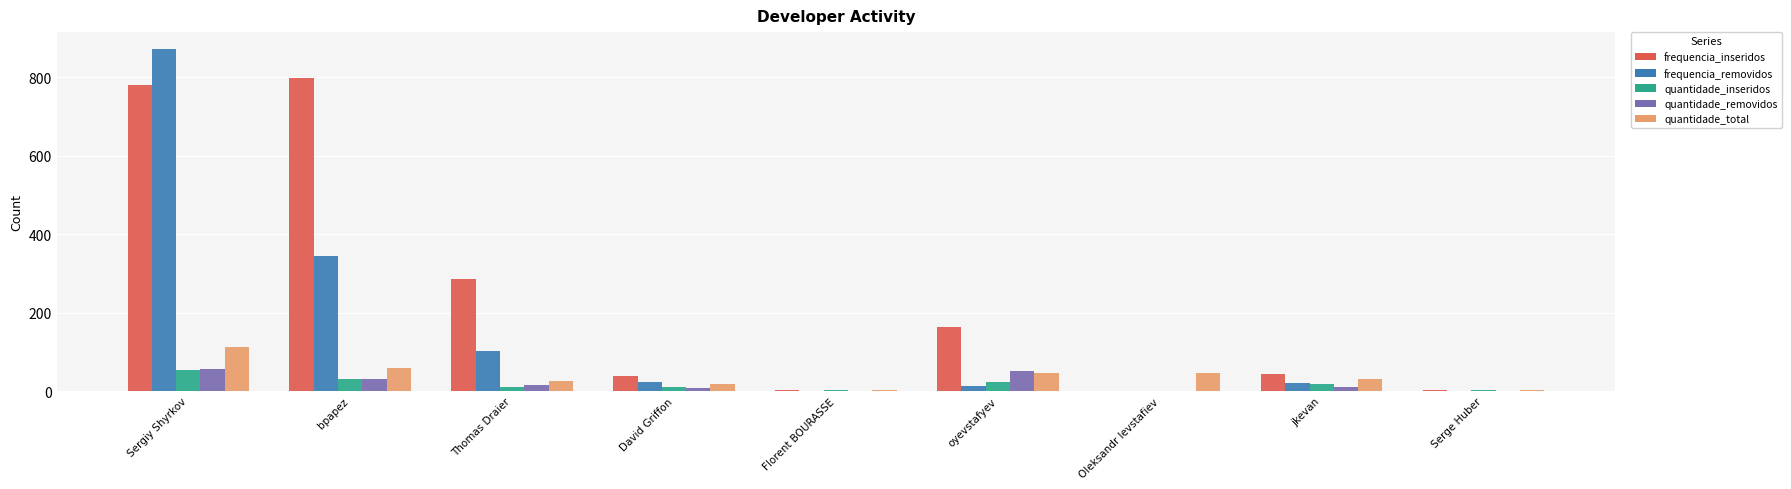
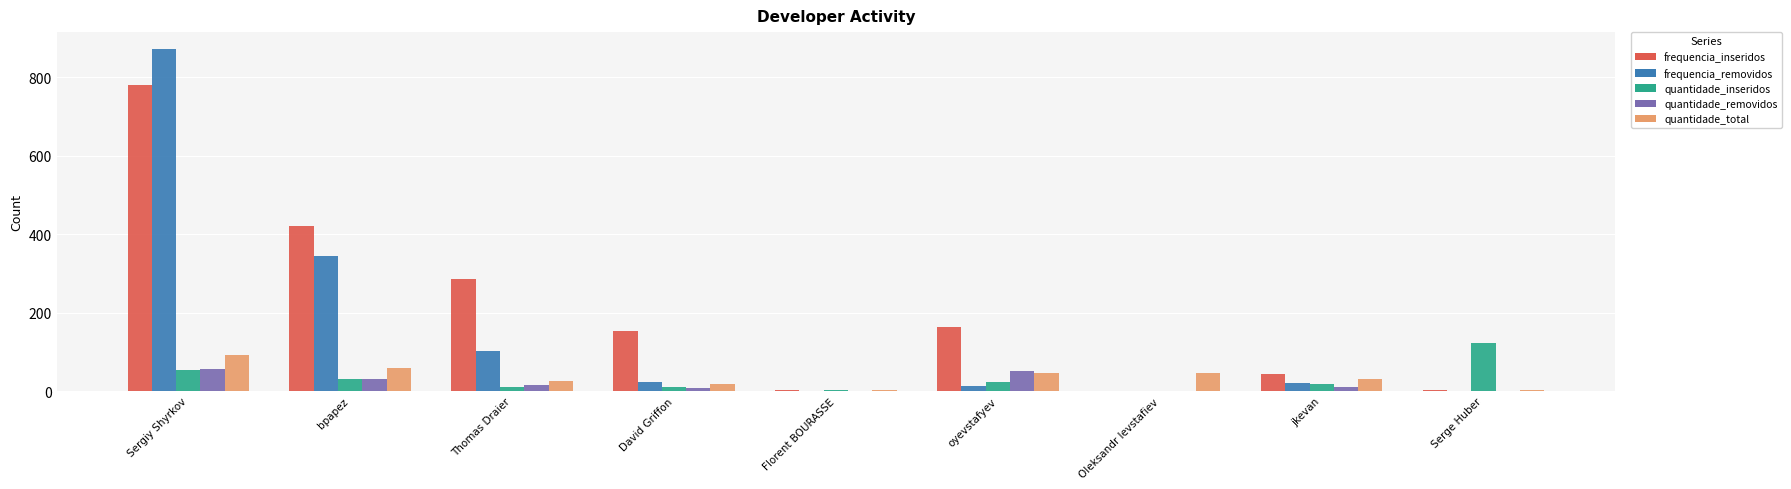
quantidade_total, Sergiy Shyrkov: 110 -> 90
frequencia_inseridos, bpapez: 800 -> 420
frequencia_inseridos, David Griffon: 40 -> 150
quantidade_inseridos, Serge Huber: 0 -> 120
